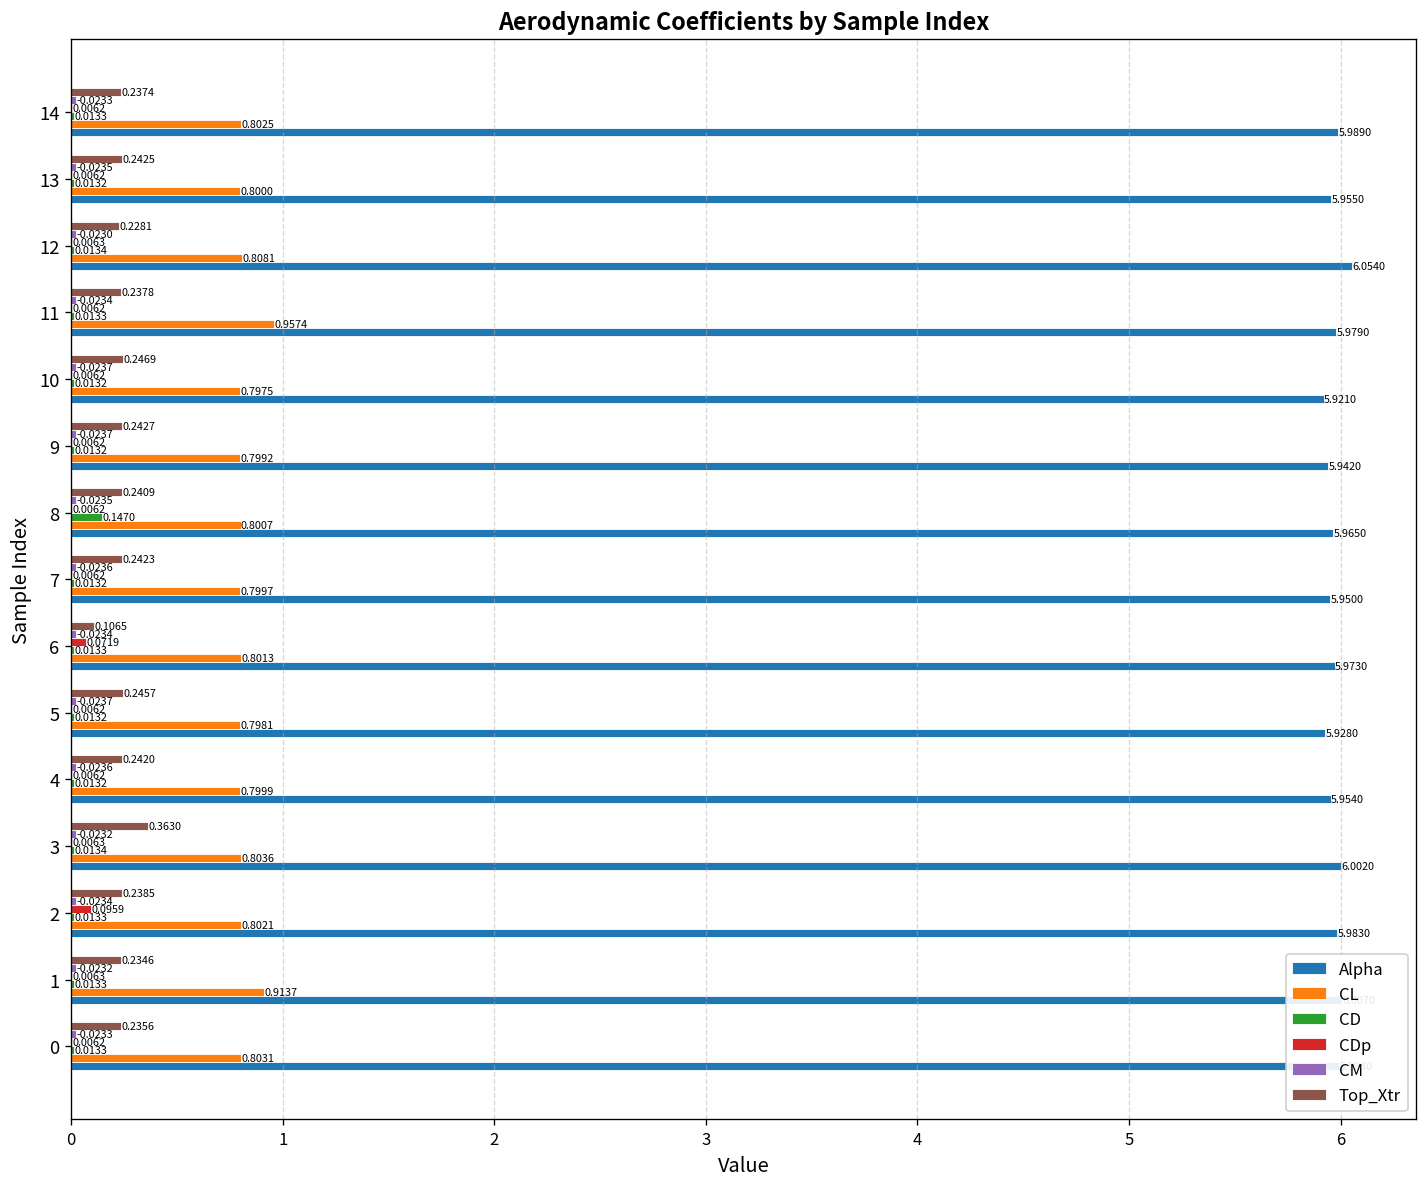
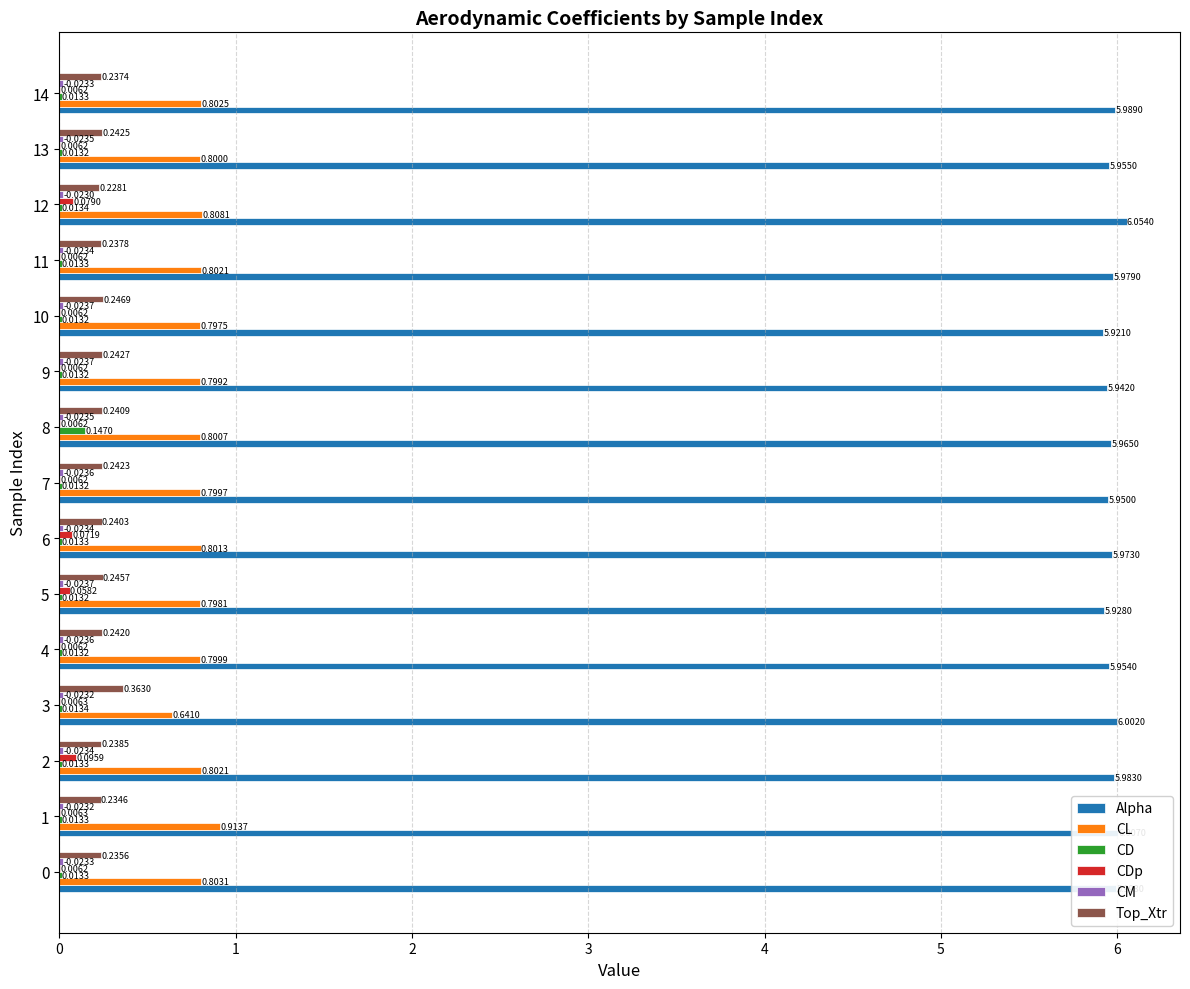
CDp, 12: 0.0063 -> 0.0790
CL, 11: 0.9574 -> 0.8021
Top_Xtr, 6: 0.1065 -> 0.2403
CDp, 5: 0.0062 -> 0.0582
CL, 3: 0.8036 -> 0.6410
